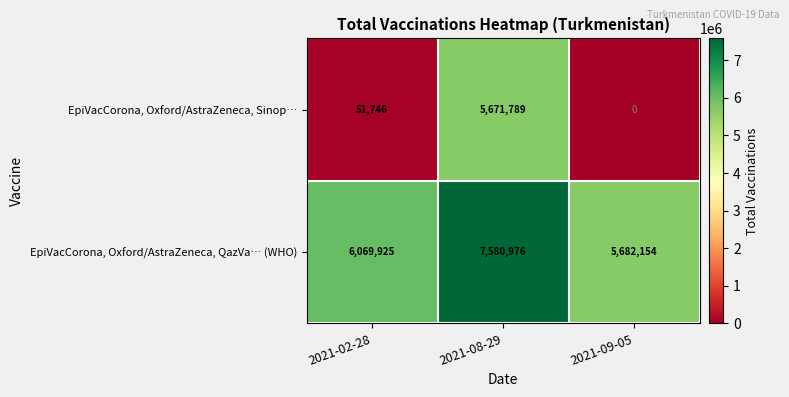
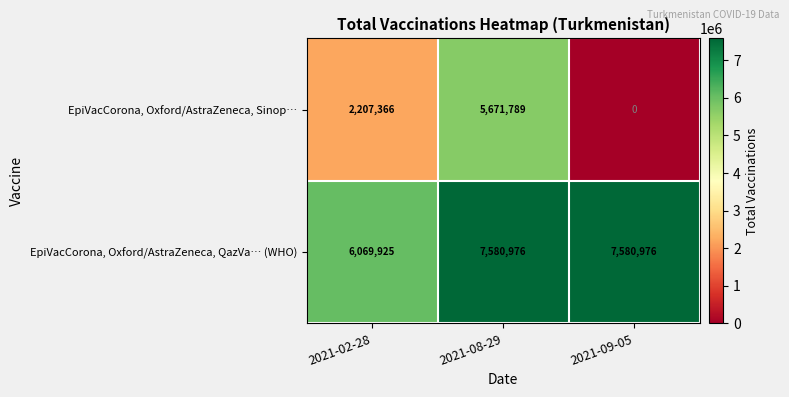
EpiVacCorona, Oxford/AstraZeneca, Sinop…, 2021-02-28: 51,746 -> 2,207,366
EpiVacCorona, Oxford/AstraZeneca, QazVa… (WHO), 2021-09-05: 5,682,154 -> 7,580,976
